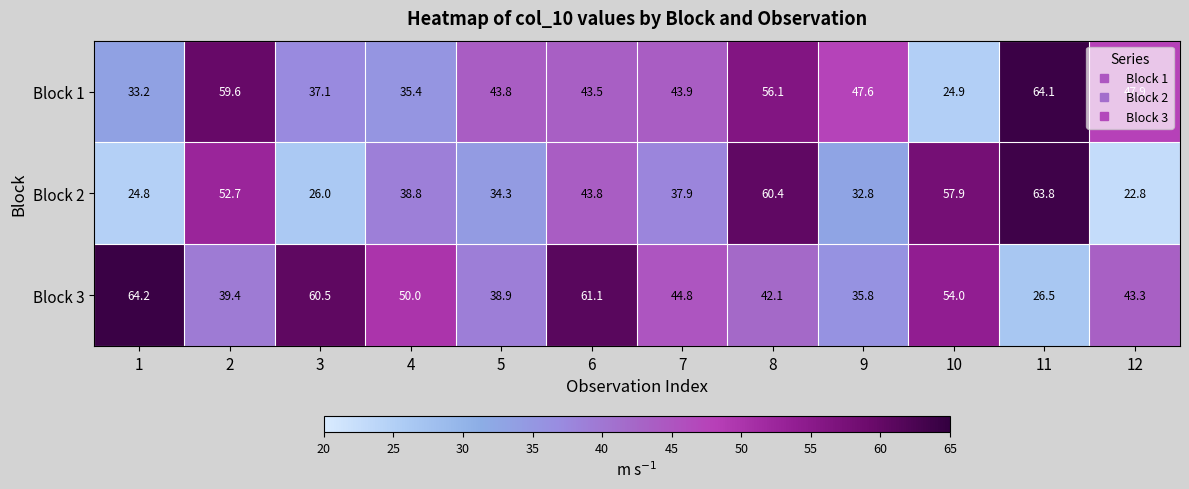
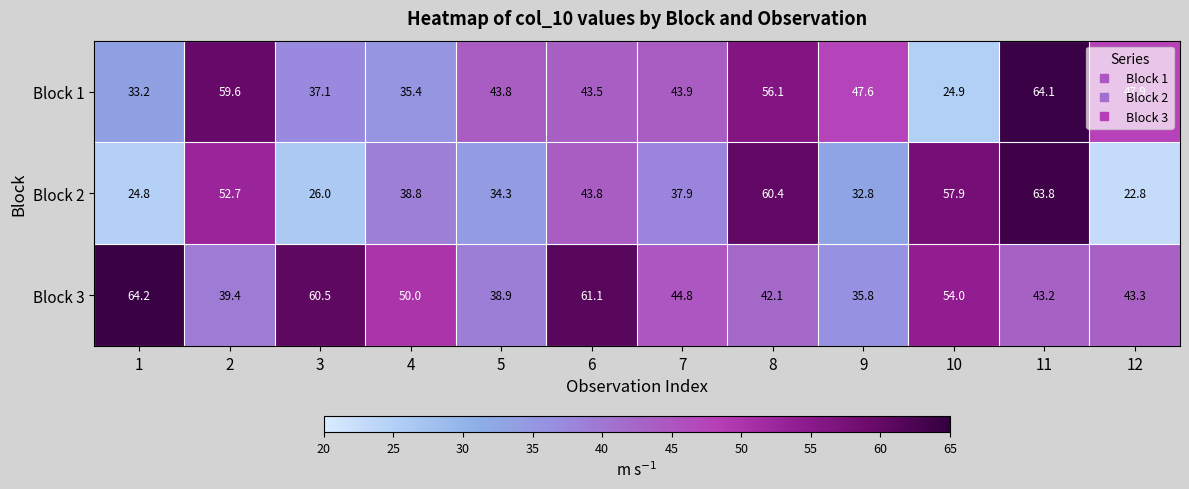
Block 3, 11: 26.5 -> 43.2
